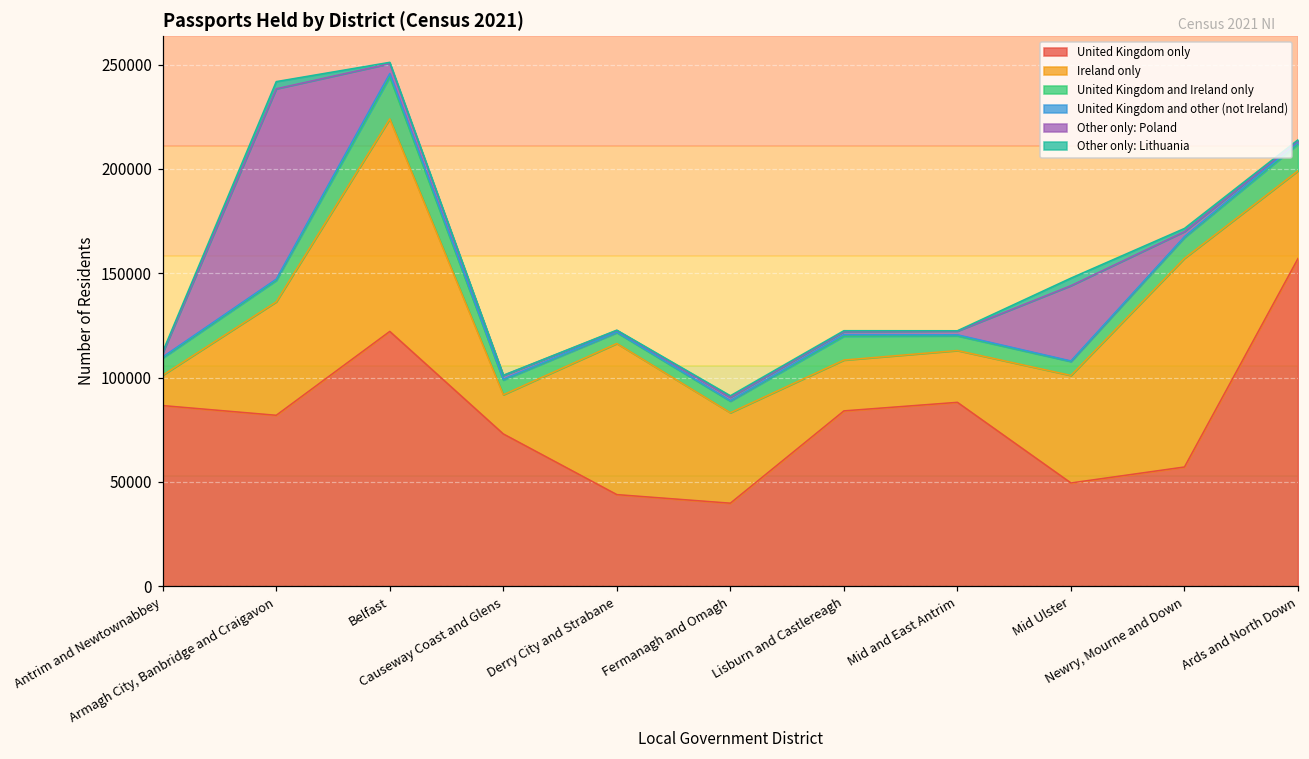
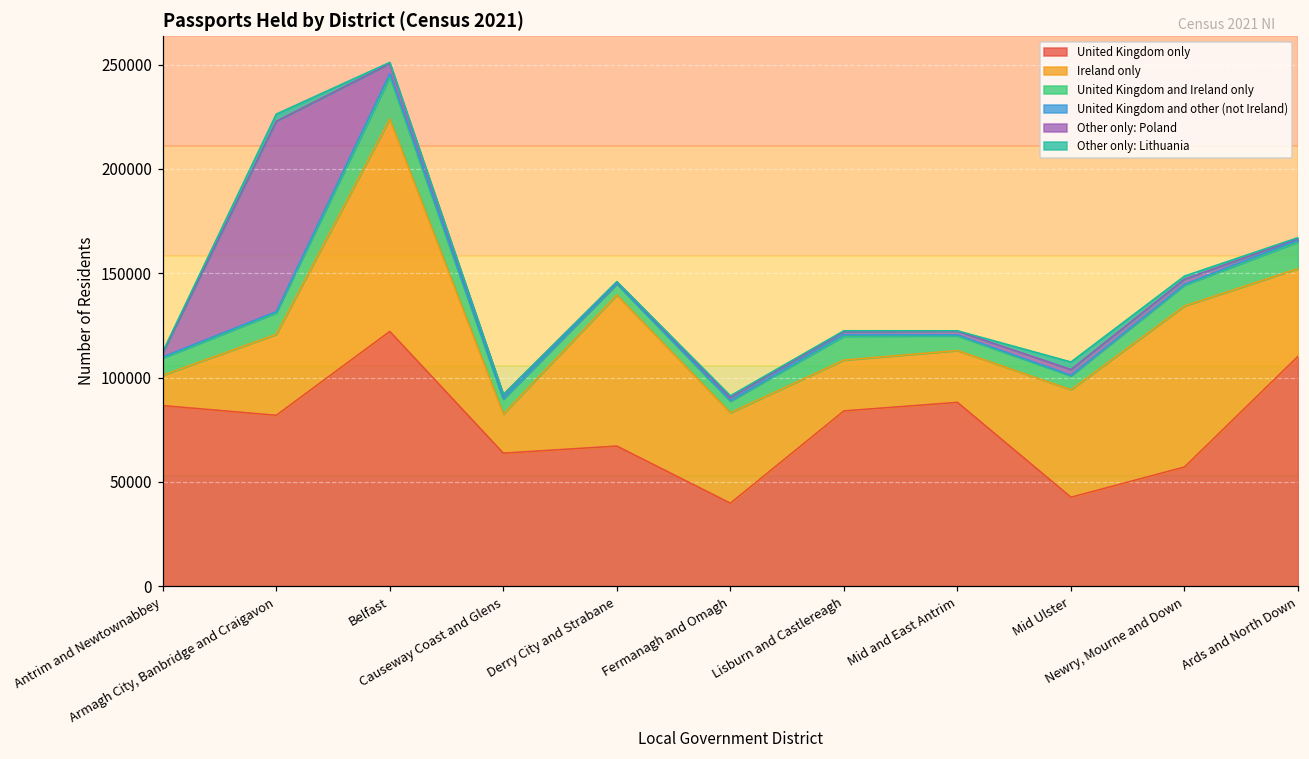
Ireland only, Armagh City, Banbridge and Craigavon: 54000 -> 39000
United Kingdom only, Causeway Coast and Glens: 73000 -> 64000
United Kingdom only, Derry City and Strabane: 44000 -> 67000
United Kingdom only, Mid Ulster: 49000 -> 43000
Other only: Poland, Mid Ulster: 36000 -> 3000
Ireland only, Newry, Mourne and Down: 100000 -> 77000
United Kingdom only, Ards and North Down: 157000 -> 110000
